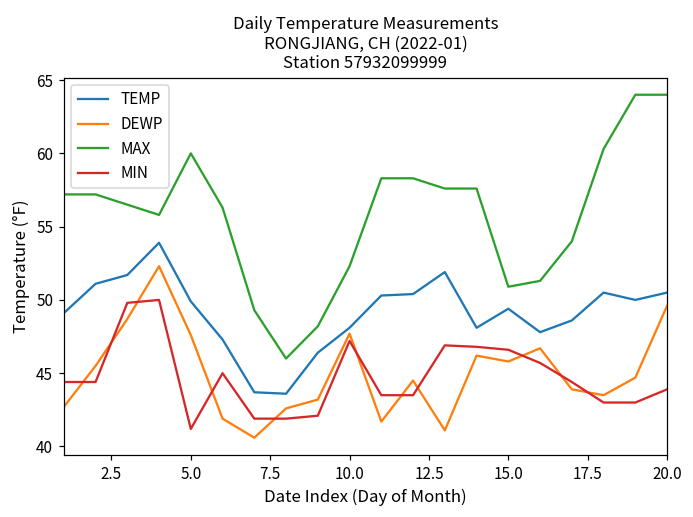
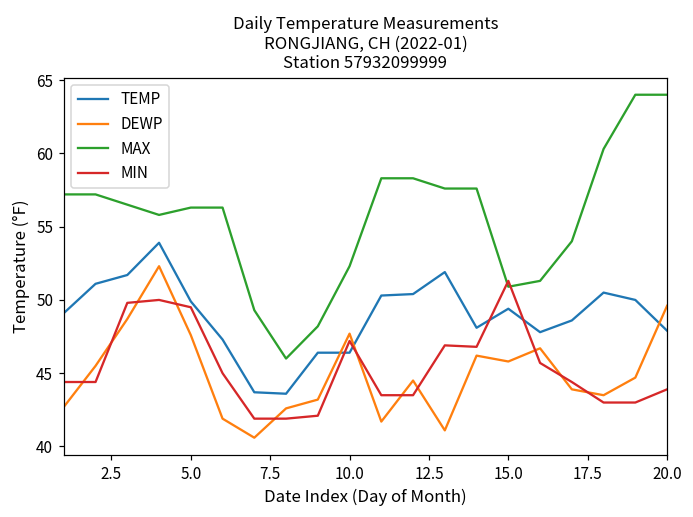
MAX, 5.0: 60.0 -> 56.3
MIN, 5.0: 41.2 -> 49.5
TEMP, 10.0: 48.1 -> 46.4
MIN, 15.0: 46.6 -> 51.3
TEMP, 20.0: 50.5 -> 47.9
